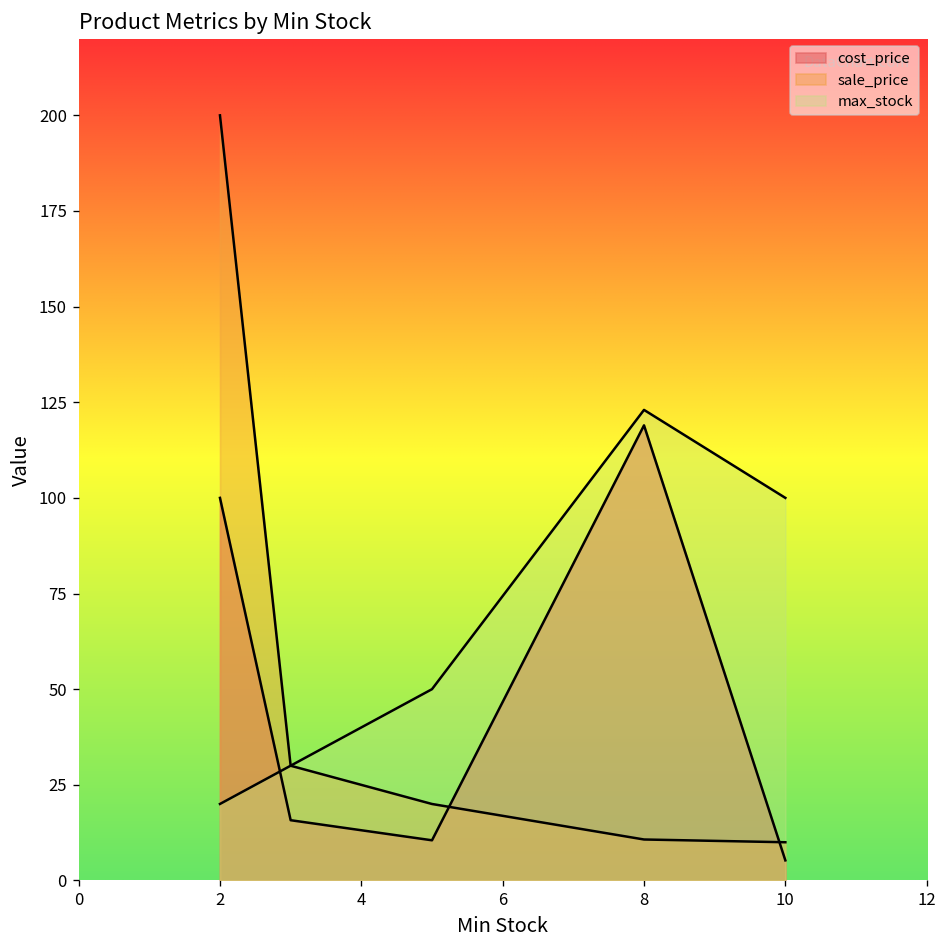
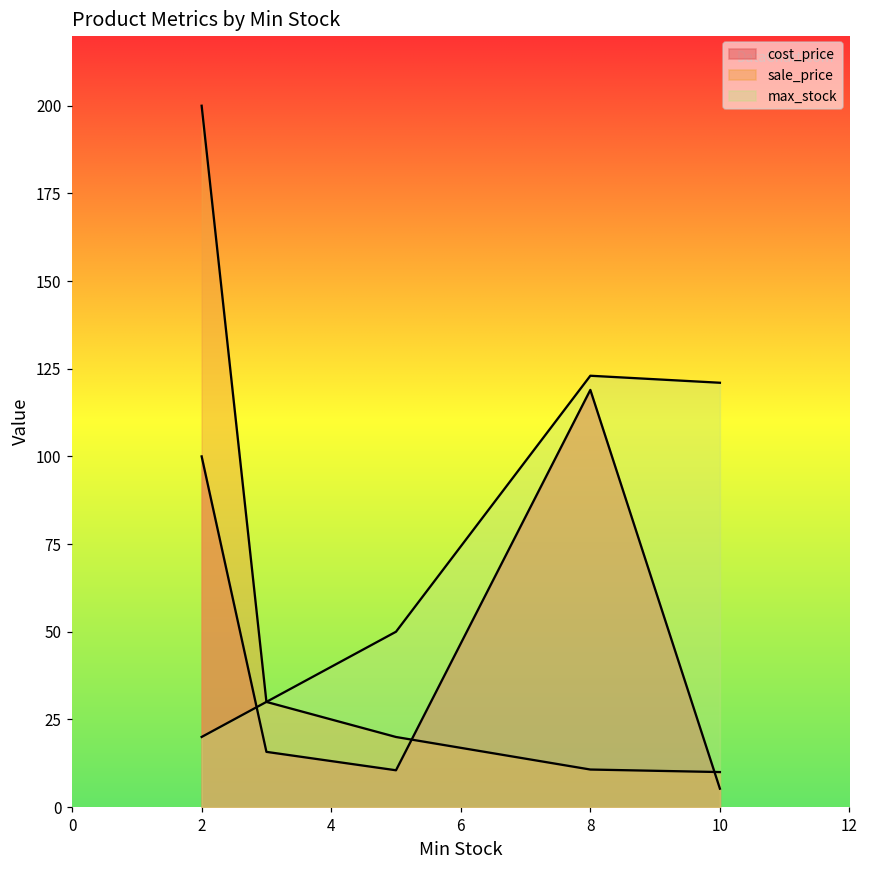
max_stock, 10: 100 -> 121
